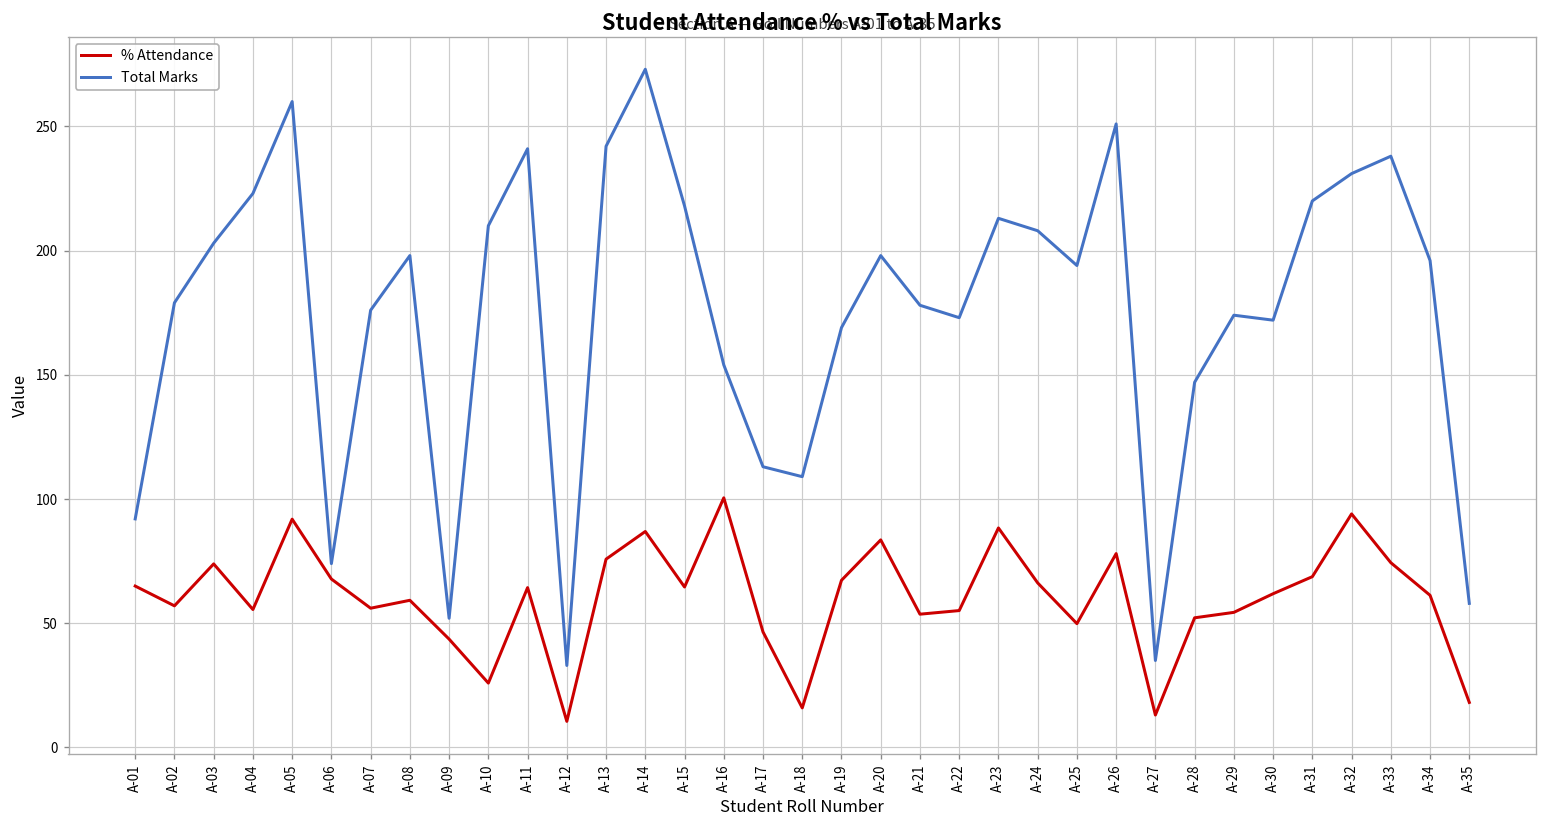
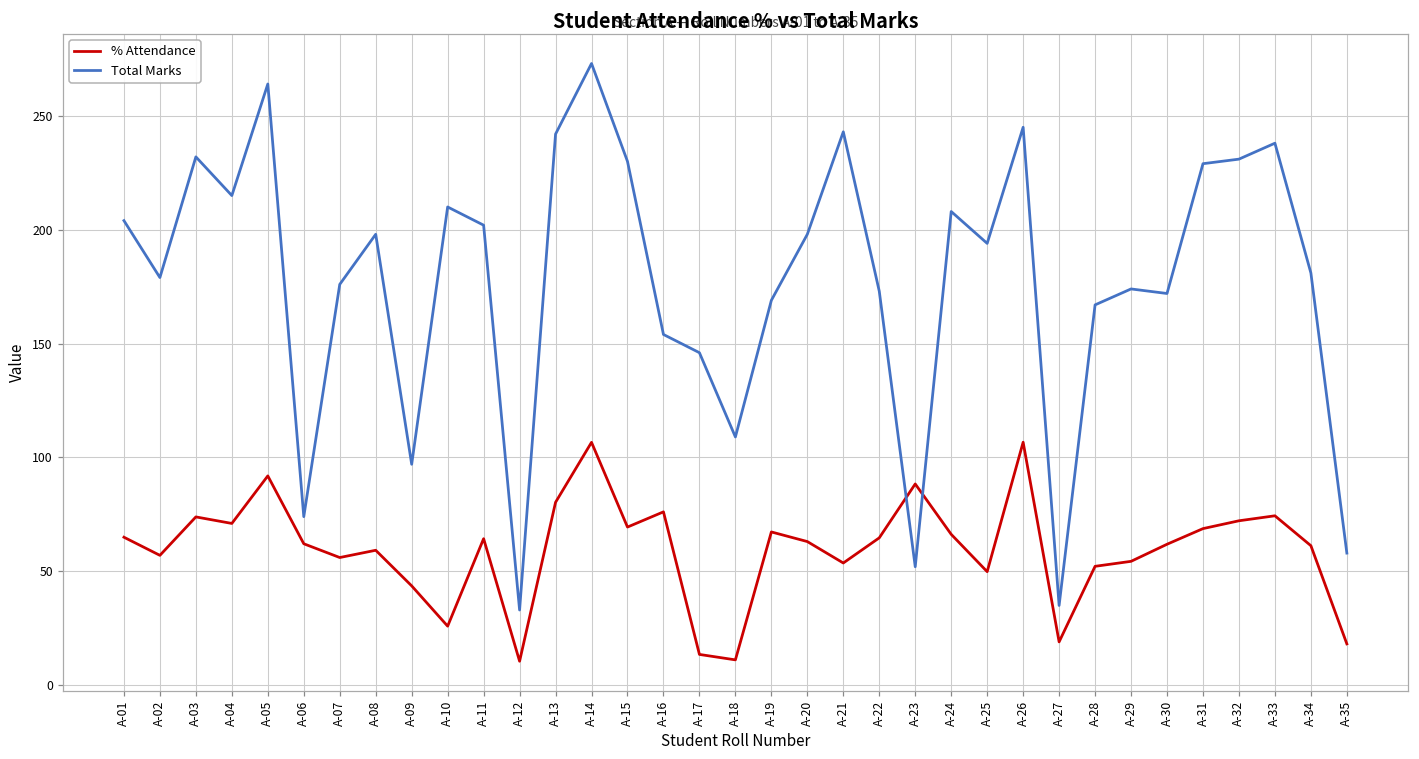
Total Marks, A-01: 92 -> 204
Total Marks, A-03: 203 -> 232
% Attendance, A-04: 56 -> 71
Total Marks, A-04: 223 -> 215
Total Marks, A-05: 260 -> 264
% Attendance, A-06: 68 -> 62
Total Marks, A-09: 52 -> 97
Total Marks, A-11: 241 -> 202
% Attendance, A-13: 76 -> 80
% Attendance, A-14: 87 -> 107
% Attendance, A-15: 65 -> 69
Total Marks, A-15: 218 -> 230
% Attendance, A-16: 100 -> 76
% Attendance, A-17: 47 -> 14
Total Marks, A-17: 113 -> 146
% Attendance, A-18: 16 -> 11
% Attendance, A-20: 84 -> 63
Total Marks, A-21: 178 -> 243
% Attendance, A-22: 55 -> 65
Total Marks, A-23: 213 -> 52
% Attendance, A-26: 78 -> 107
Total Marks, A-26: 251 -> 245
% Attendance, A-27: 13 -> 19
Total Marks, A-28: 147 -> 167
Total Marks, A-31: 220 -> 229
% Attendance, A-32: 94 -> 72
Total Marks, A-34: 196 -> 181
